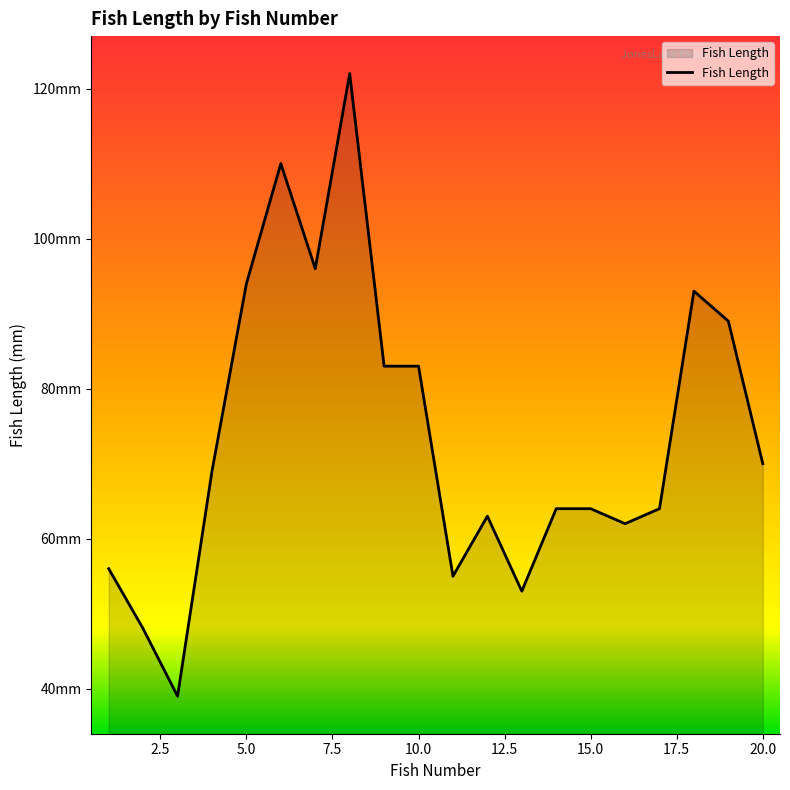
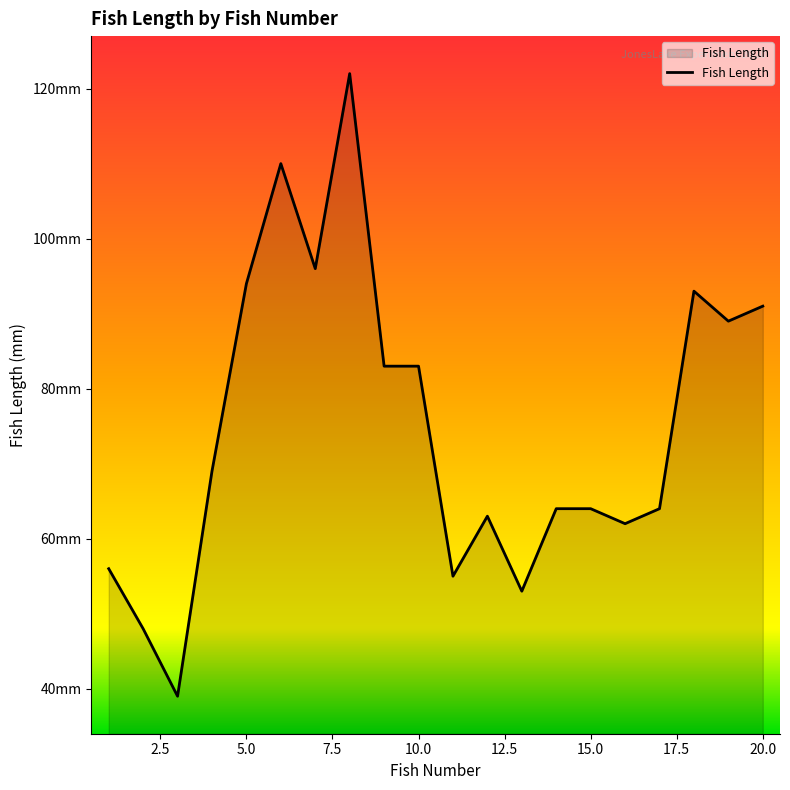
20.0: 70mm -> 91mm
